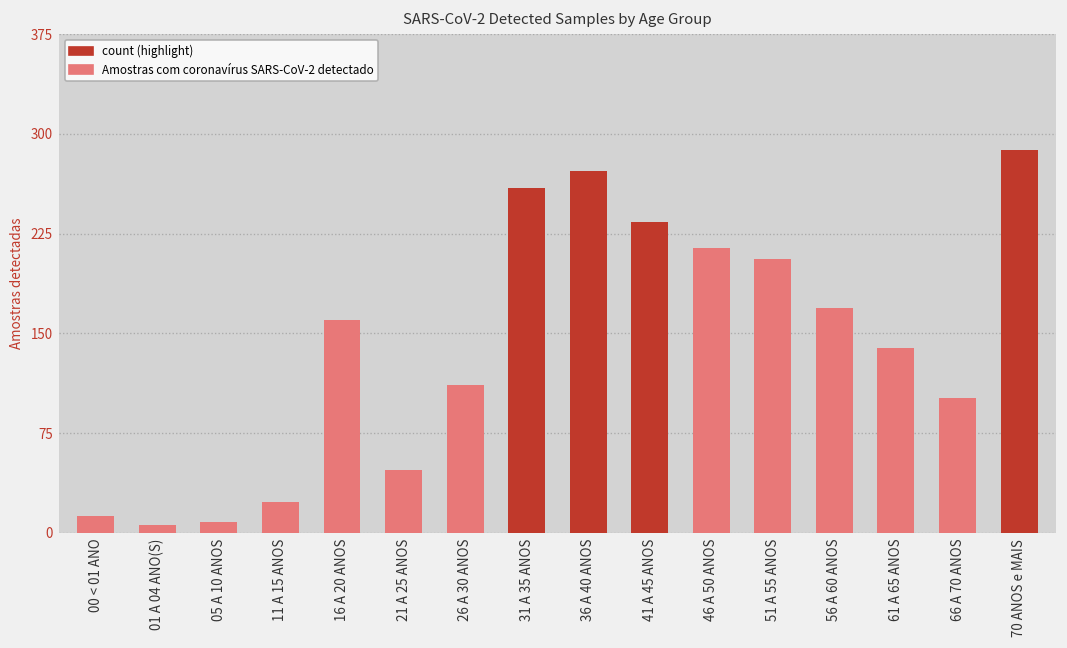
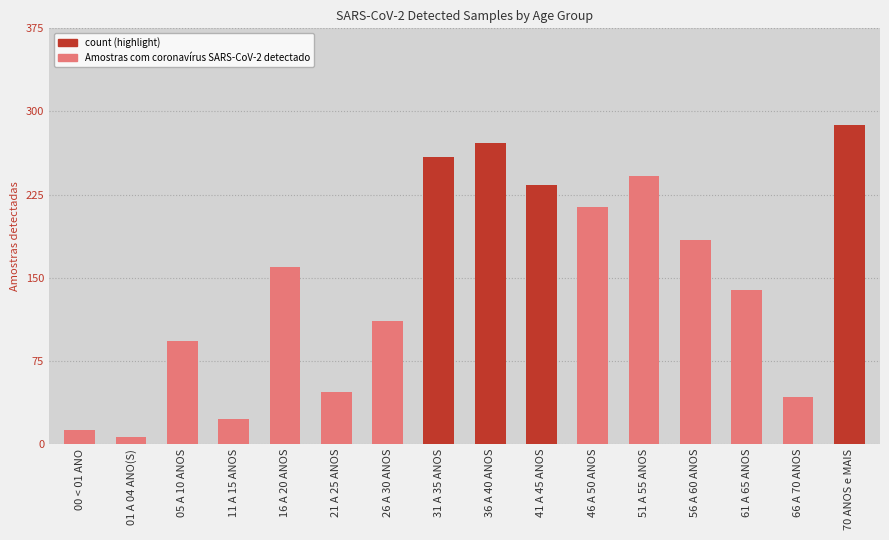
05 A 10 ANOS: 8 -> 93
51 A 55 ANOS: 206 -> 242
56 A 60 ANOS: 169 -> 184
66 A 70 ANOS: 101 -> 42
